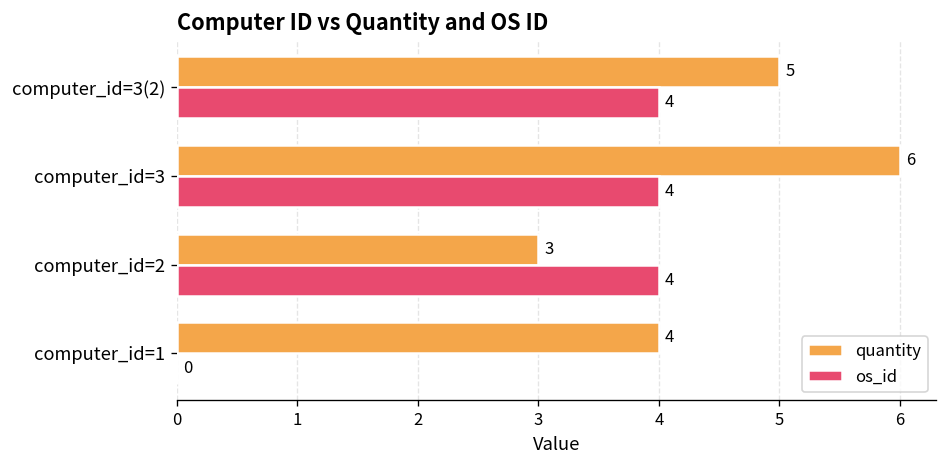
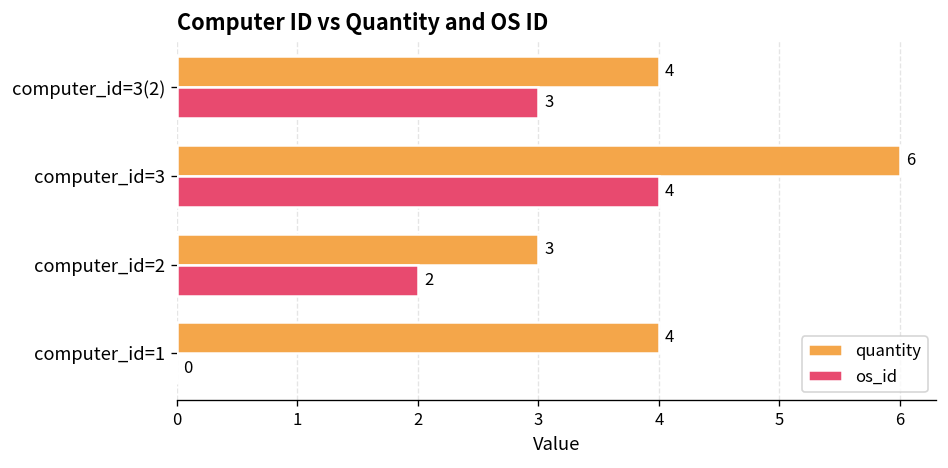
quantity, computer_id=3(2): 5 -> 4
os_id, computer_id=3(2): 4 -> 3
os_id, computer_id=2: 4 -> 2
